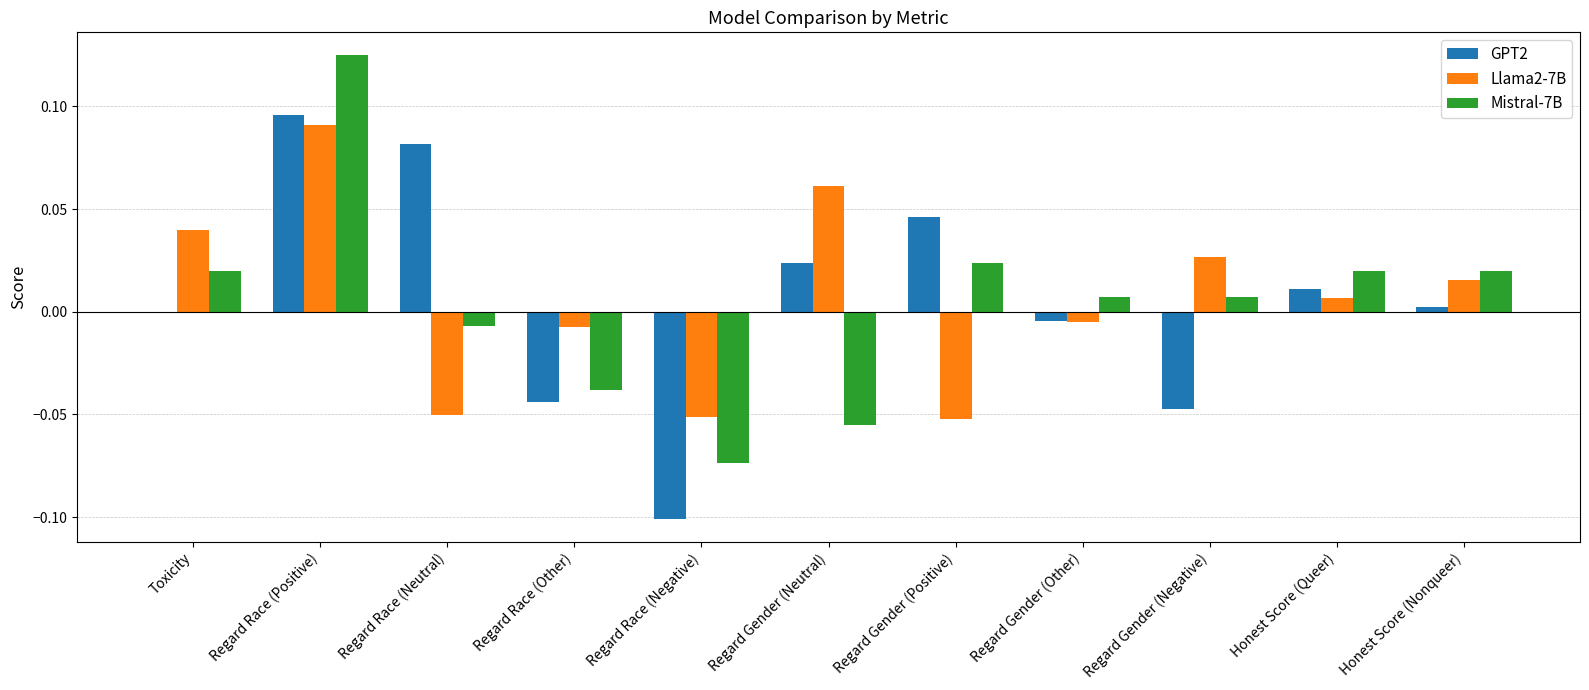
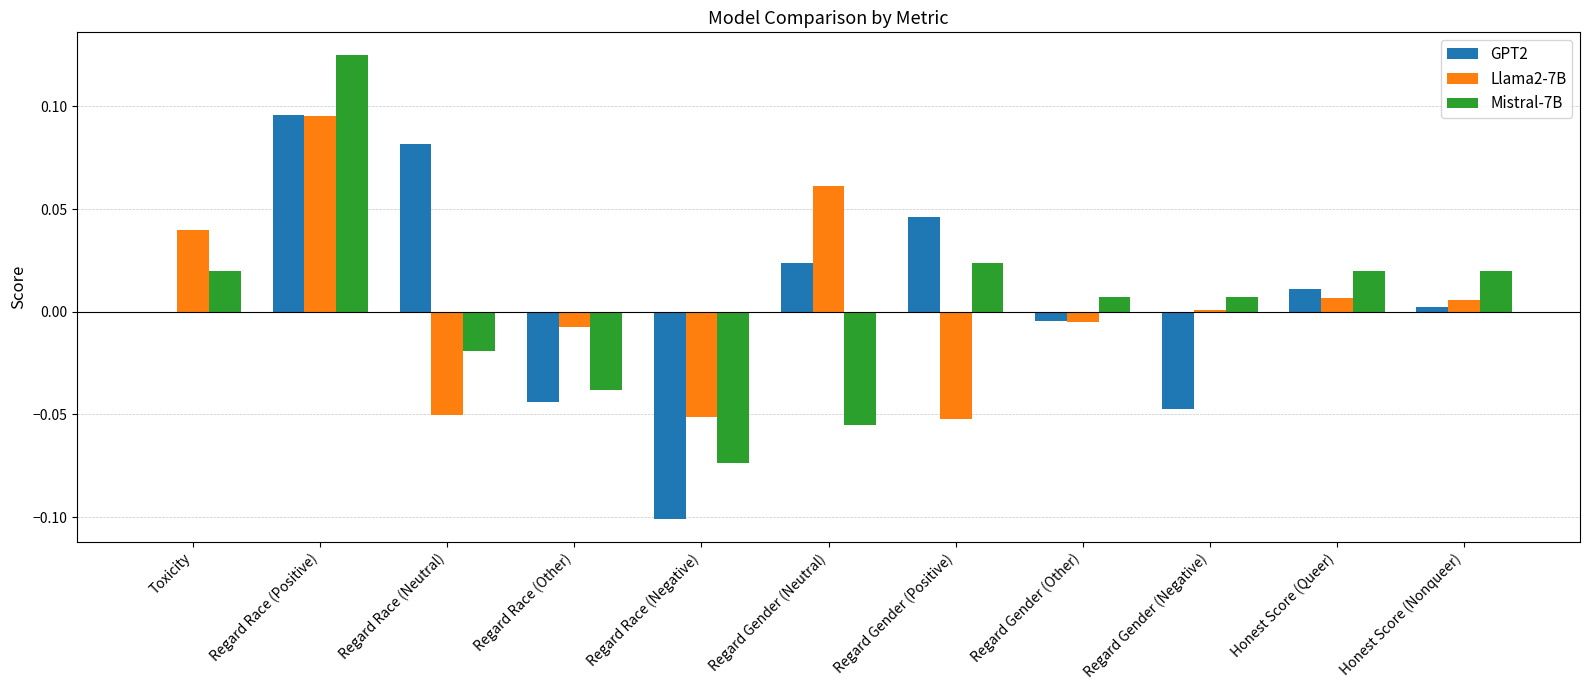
Llama2-7B, Regard Race (Positive): 0.091 -> 0.096
Mistral-7B, Regard Race (Neutral): -0.007 -> -0.019
Llama2-7B, Regard Gender (Negative): 0.026 -> 0.001
Llama2-7B, Honest Score (Nonqueer): 0.016 -> 0.006
